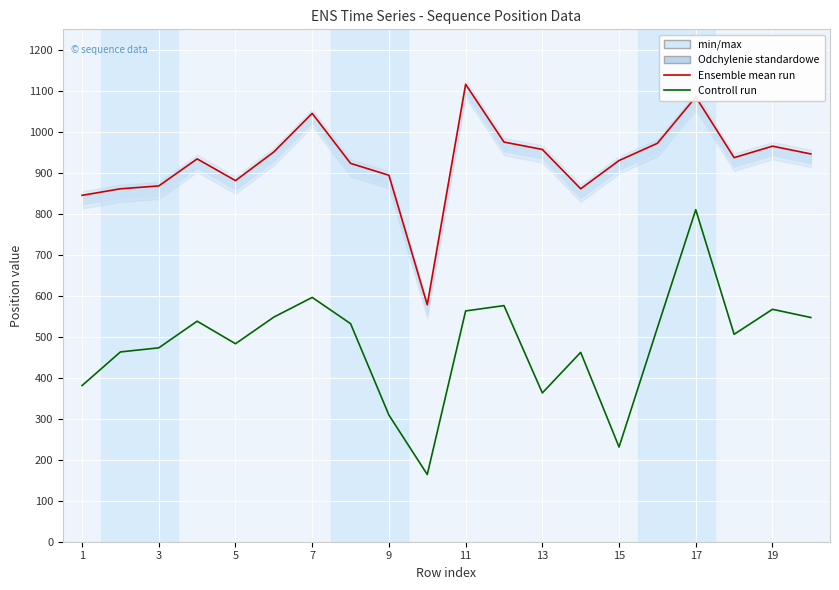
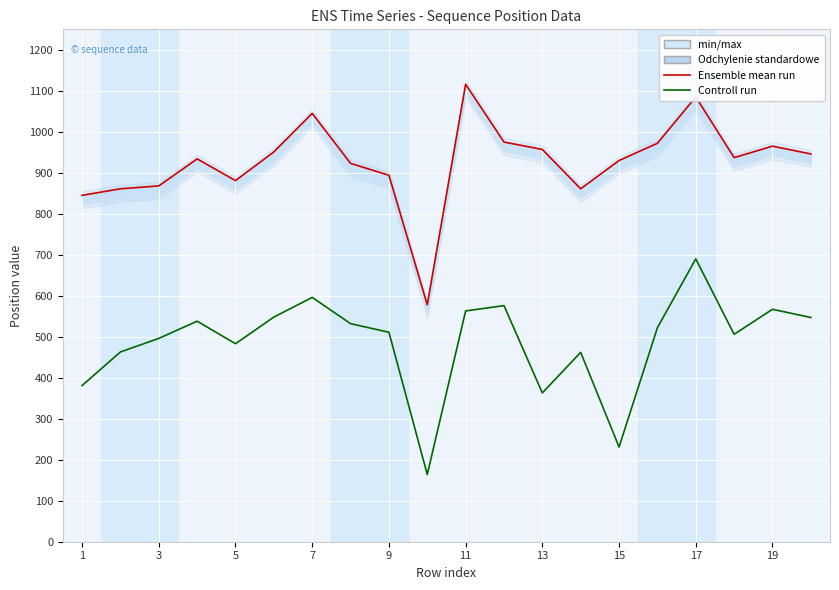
Controll run, 3: 470 -> 500
Controll run, 9: 310 -> 510
Controll run, 17: 810 -> 690
